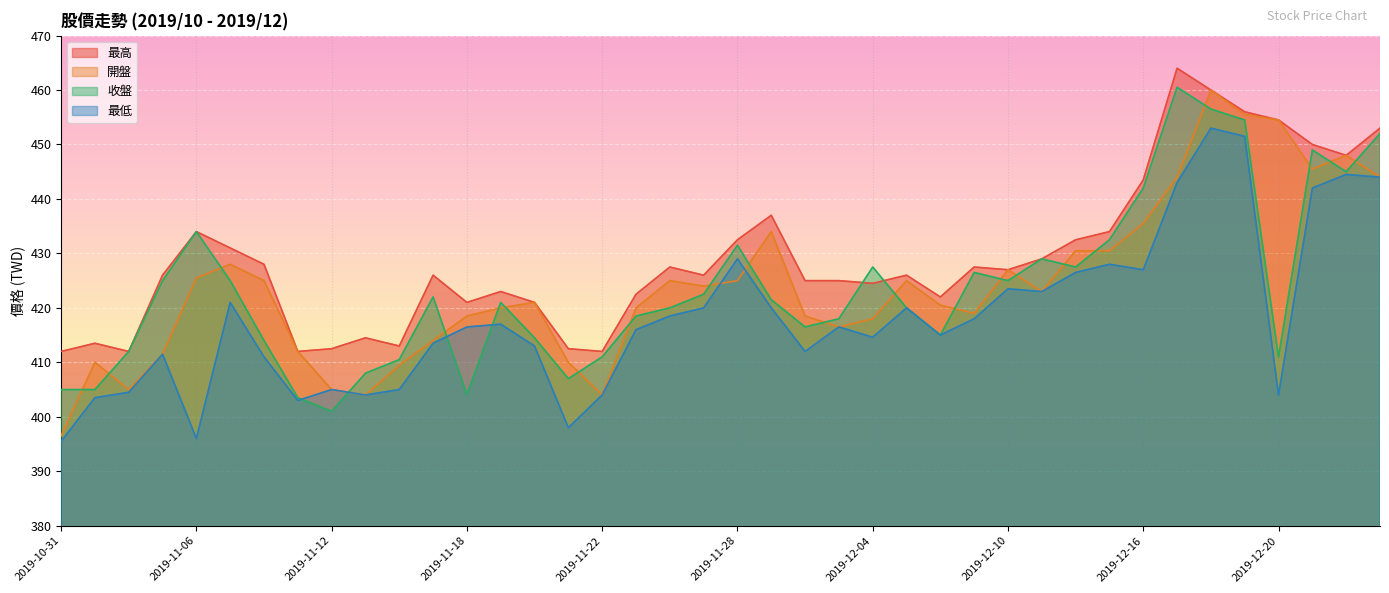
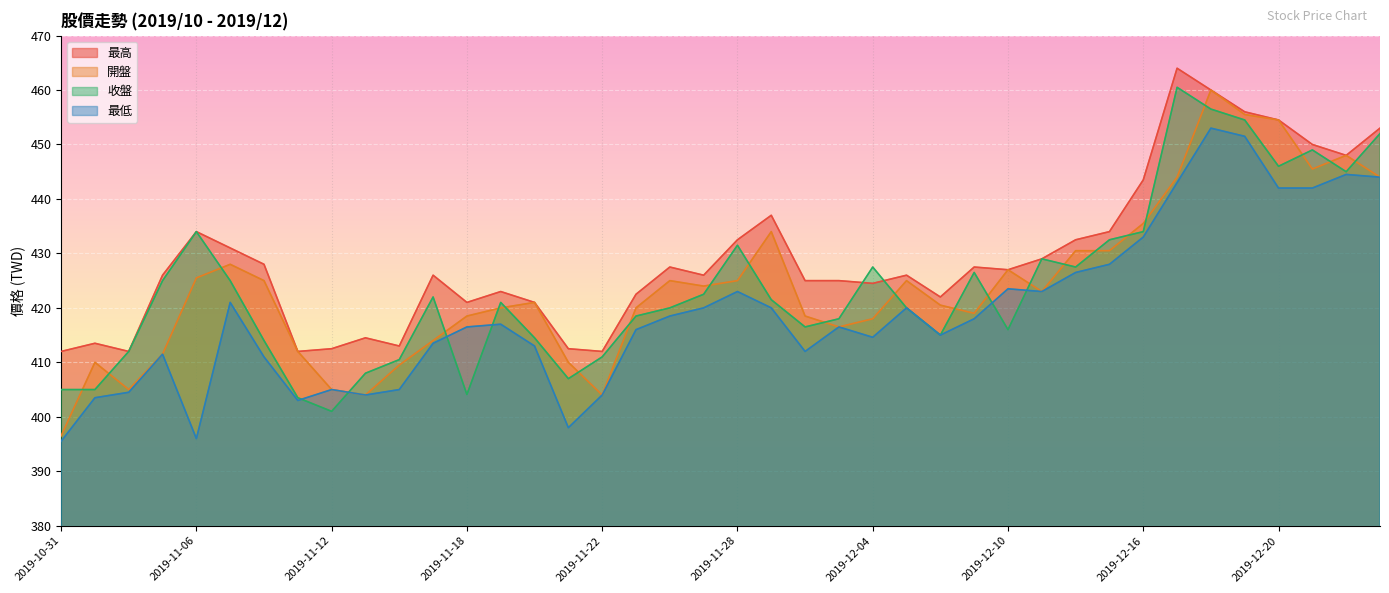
最低, 2019-11-28: 429 -> 423
收盤, 2019-12-10: 425 -> 416
收盤, 2019-12-16: 442 -> 434
最低, 2019-12-16: 427 -> 433
收盤, 2019-12-20: 411 -> 446
最低, 2019-12-20: 404 -> 442
